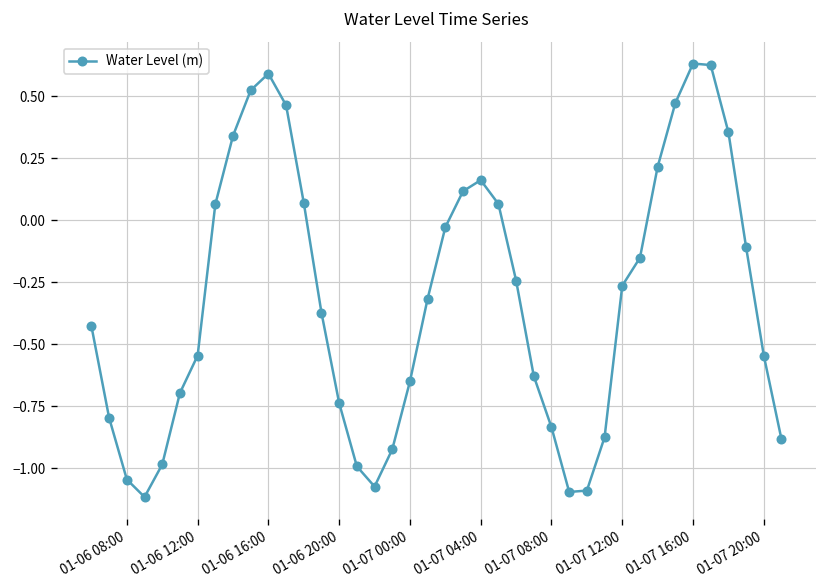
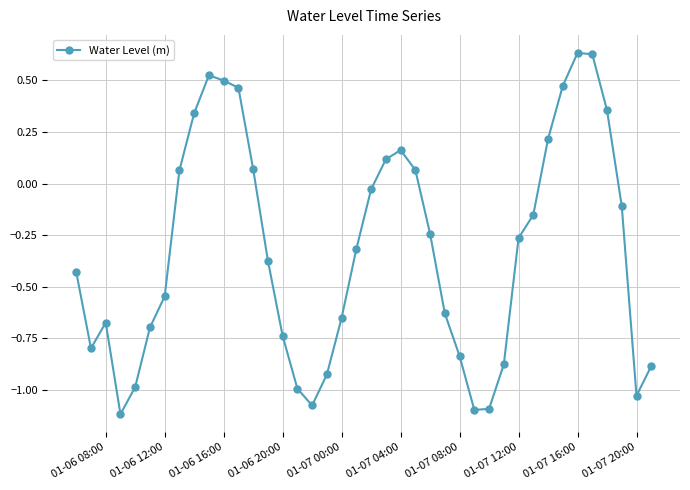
01-06 08:00: -1.05 -> -0.67
01-06 16:00: 0.59 -> 0.50
01-07 20:00: -0.55 -> -1.03
